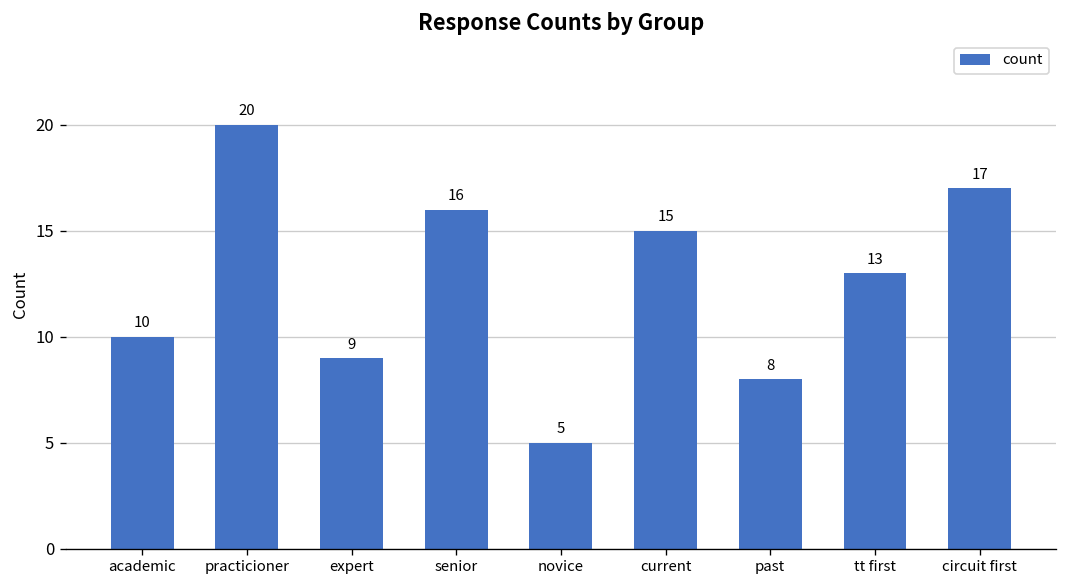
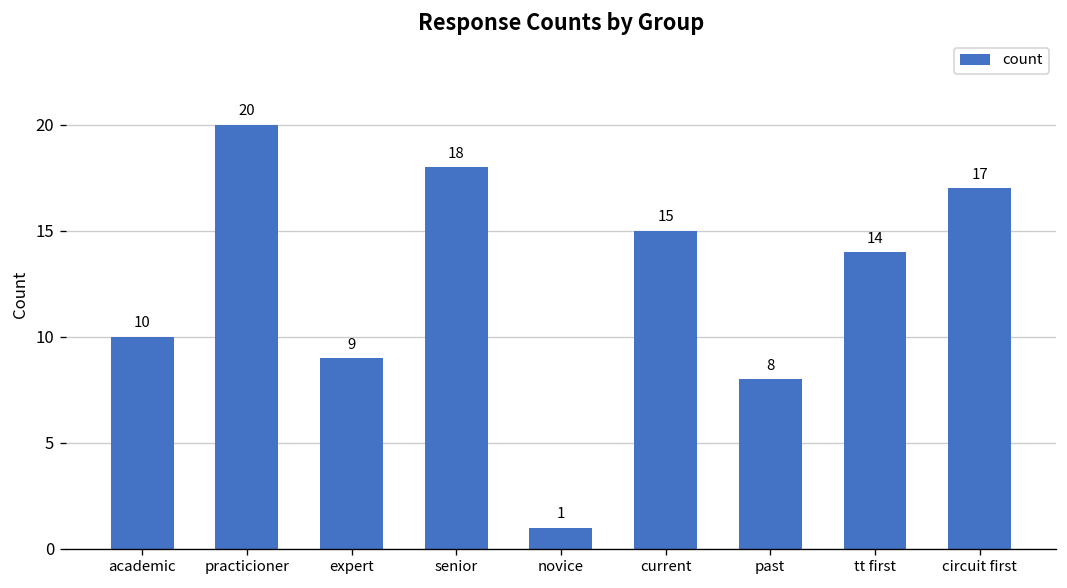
senior: 16 -> 18
novice: 5 -> 1
tt first: 13 -> 14
